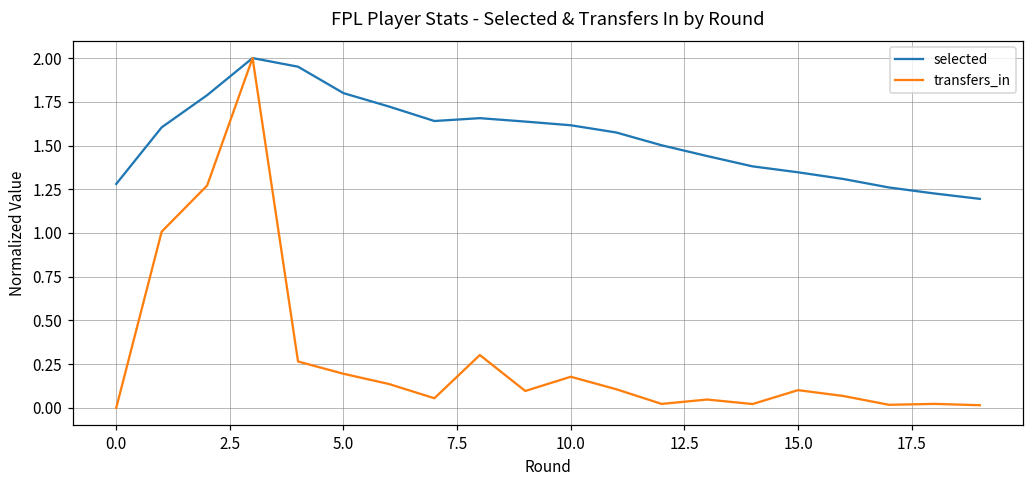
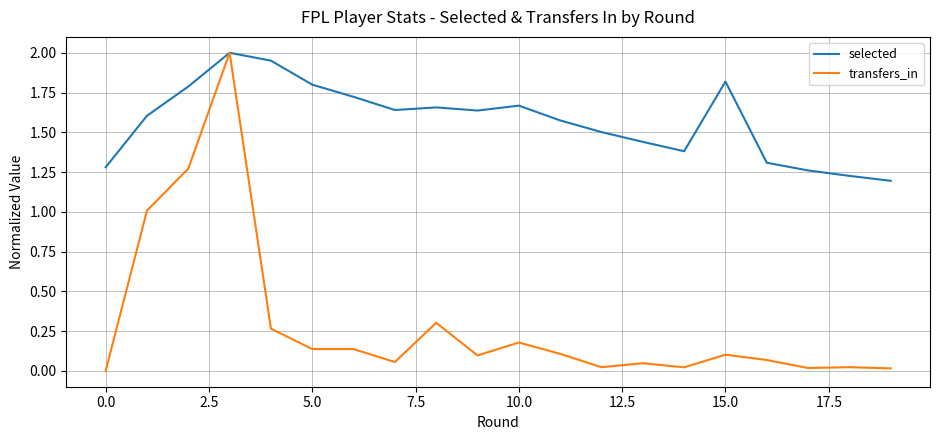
transfers_in, 5.0: 0.20 -> 0.14
selected, 10.0: 1.62 -> 1.67
selected, 15.0: 1.35 -> 1.82
